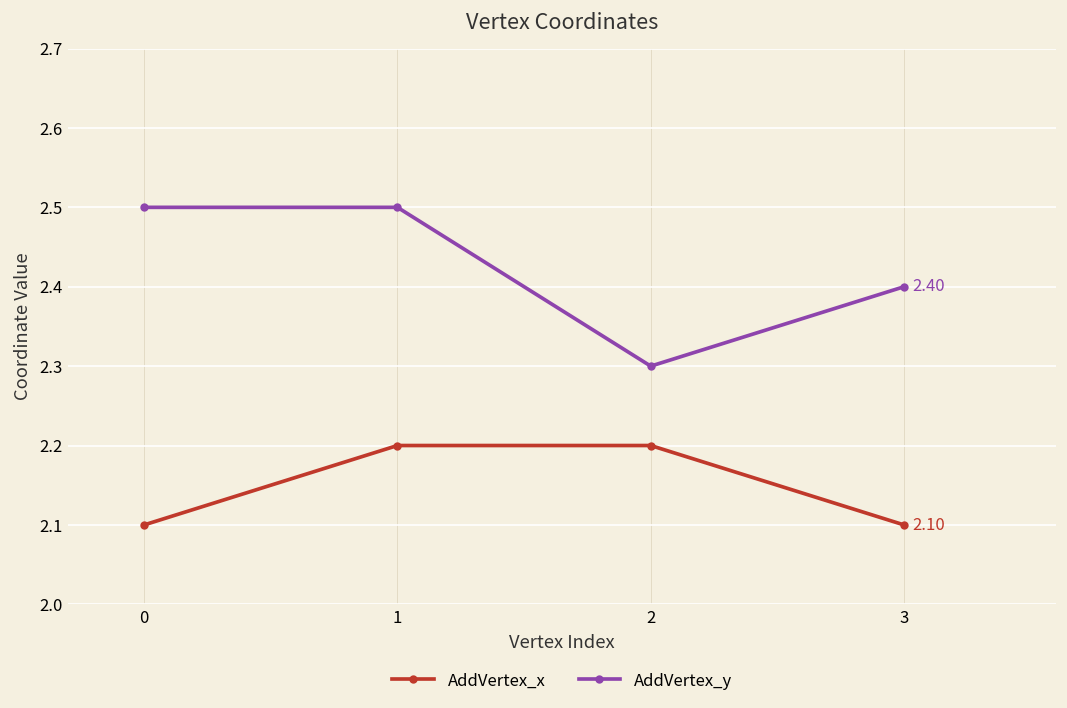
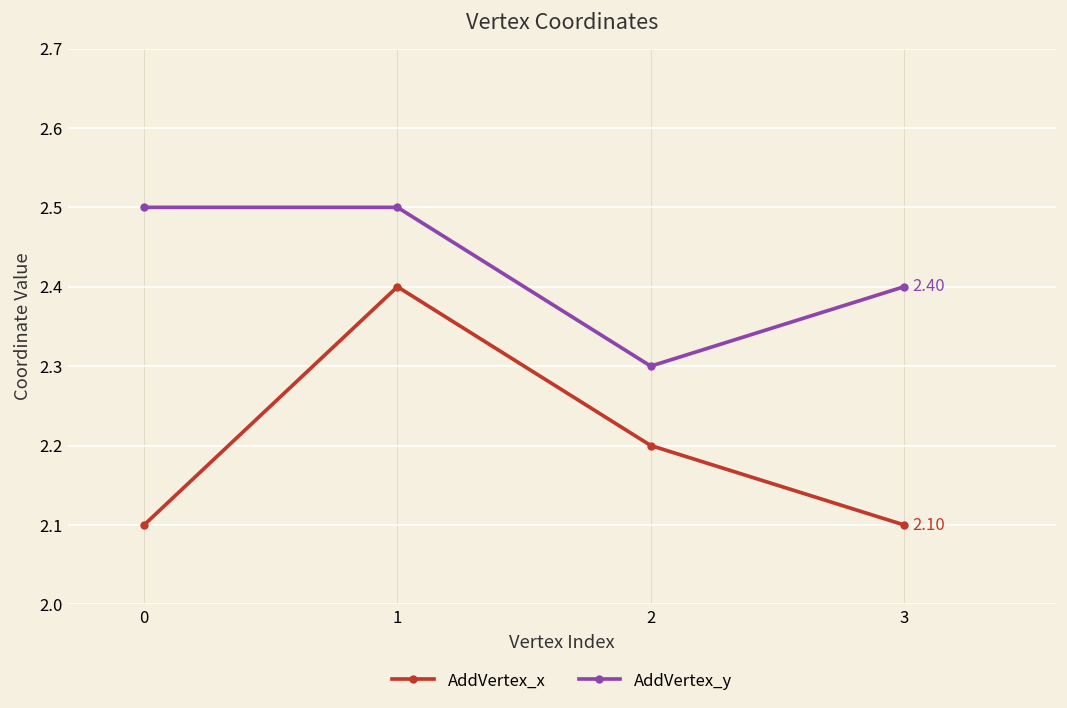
AddVertex_x, 1: 2.2 -> 2.4
